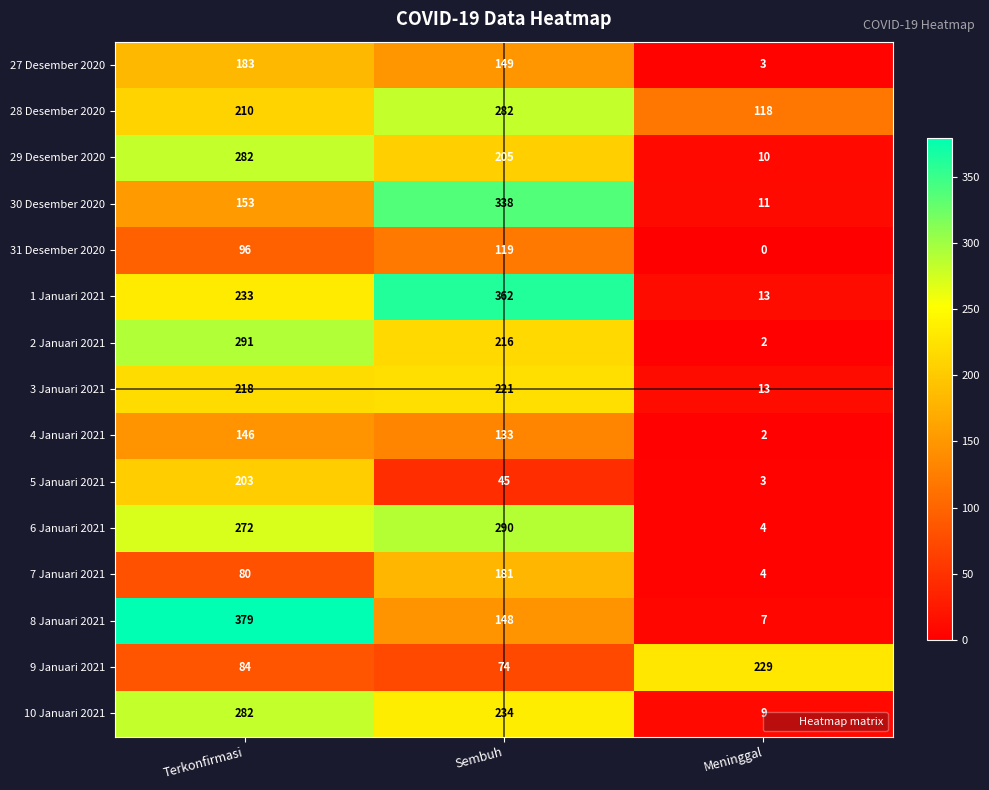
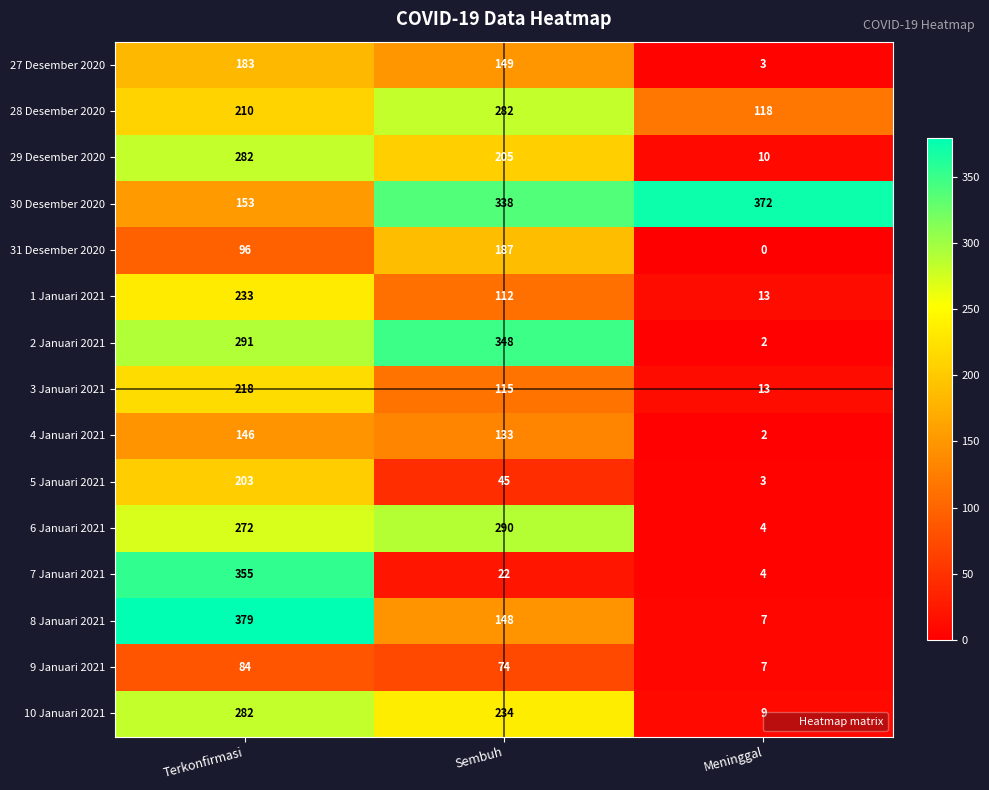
30 Desember 2020, Meninggal: 11 -> 372
31 Desember 2020, Sembuh: 119 -> 187
1 Januari 2021, Sembuh: 362 -> 112
2 Januari 2021, Sembuh: 216 -> 348
3 Januari 2021, Sembuh: 221 -> 115
7 Januari 2021, Terkonfirmasi: 80 -> 355
7 Januari 2021, Sembuh: 181 -> 22
9 Januari 2021, Meninggal: 229 -> 7
